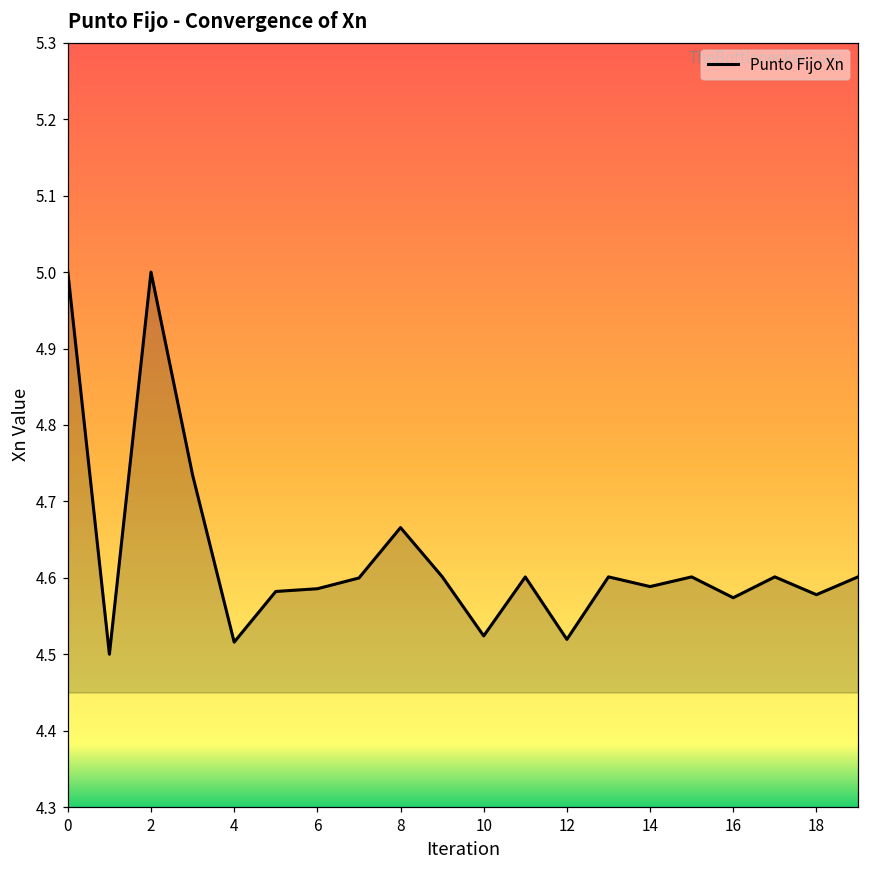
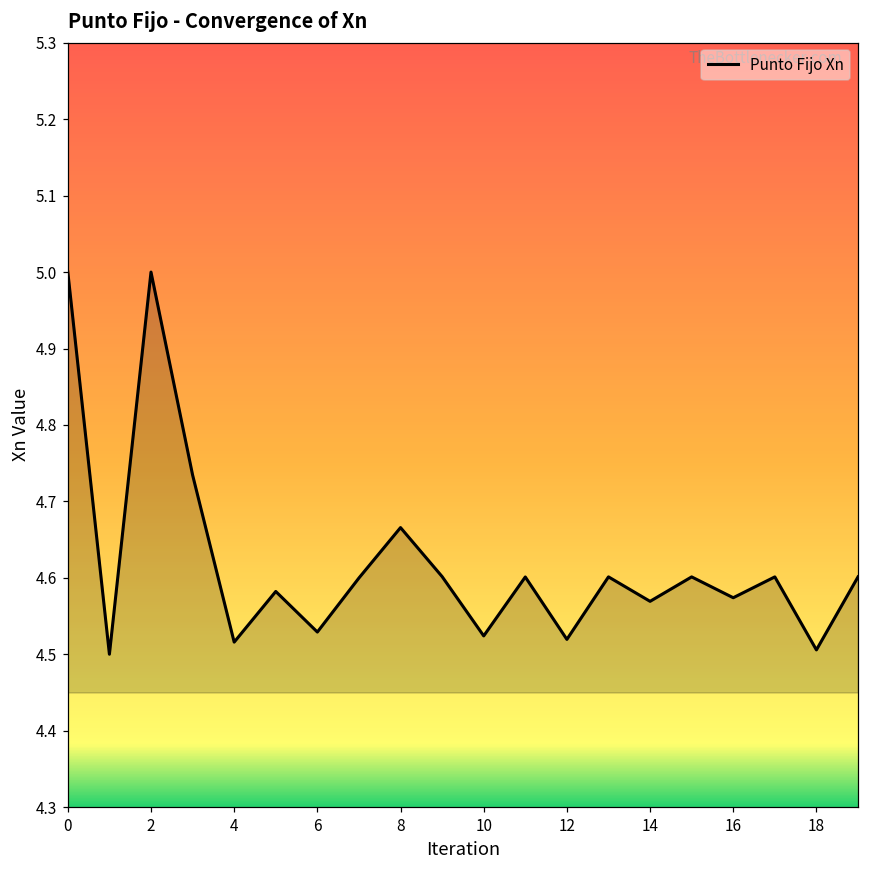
6: 4.59 -> 4.53
14: 4.59 -> 4.57
18: 4.58 -> 4.51
